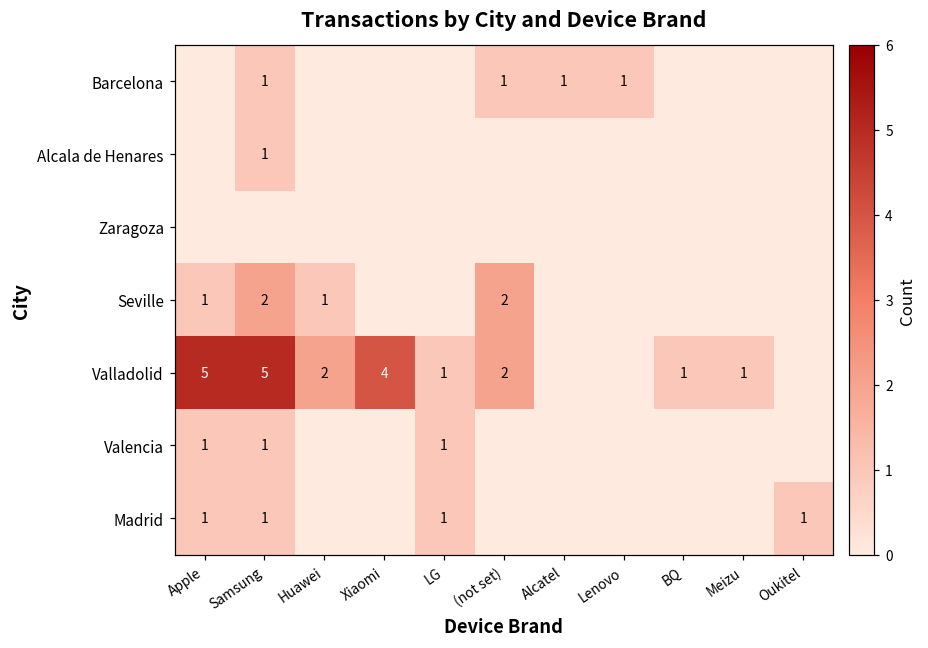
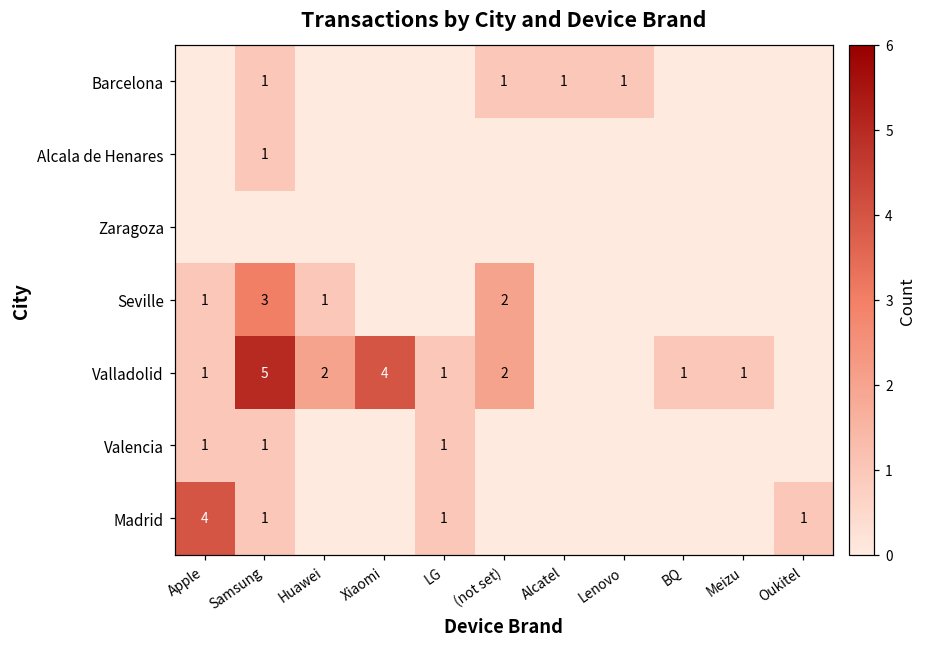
Seville, Samsung: 2 -> 3
Valladolid, Apple: 5 -> 1
Madrid, Apple: 1 -> 4
